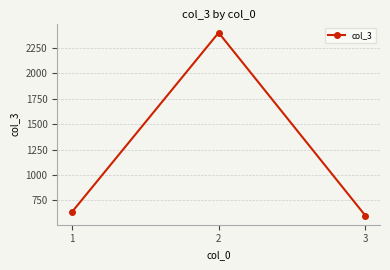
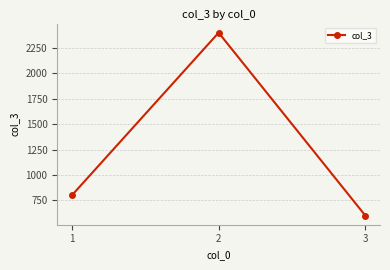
1: 640 -> 800
